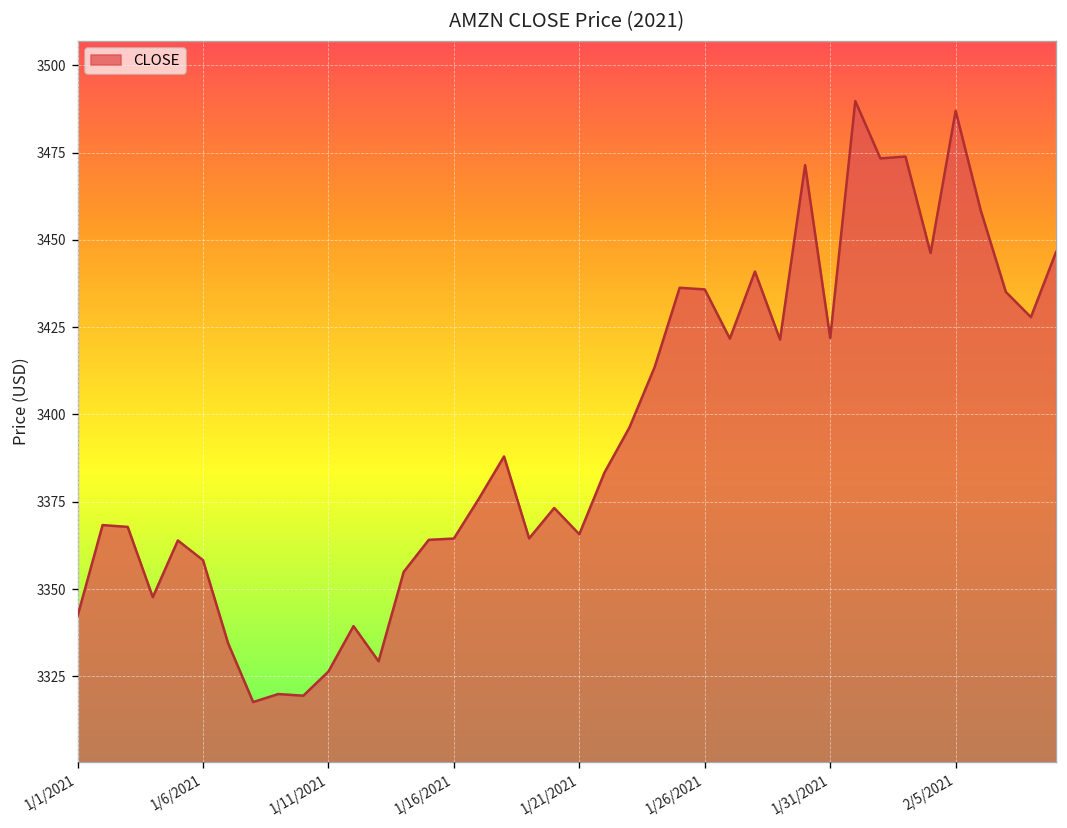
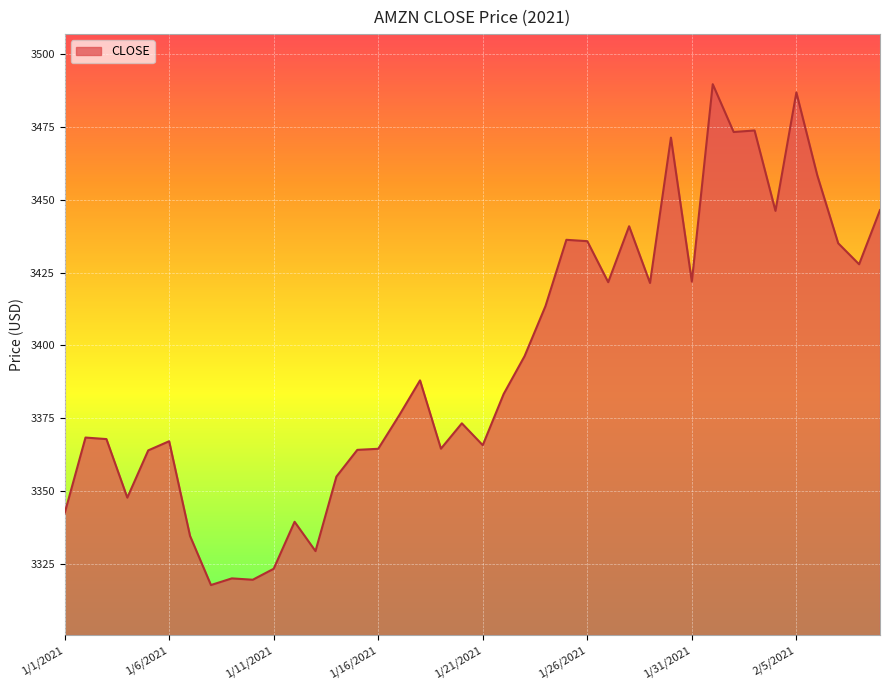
1/6/2021: 3358 -> 3367
1/11/2021: 3326 -> 3323
